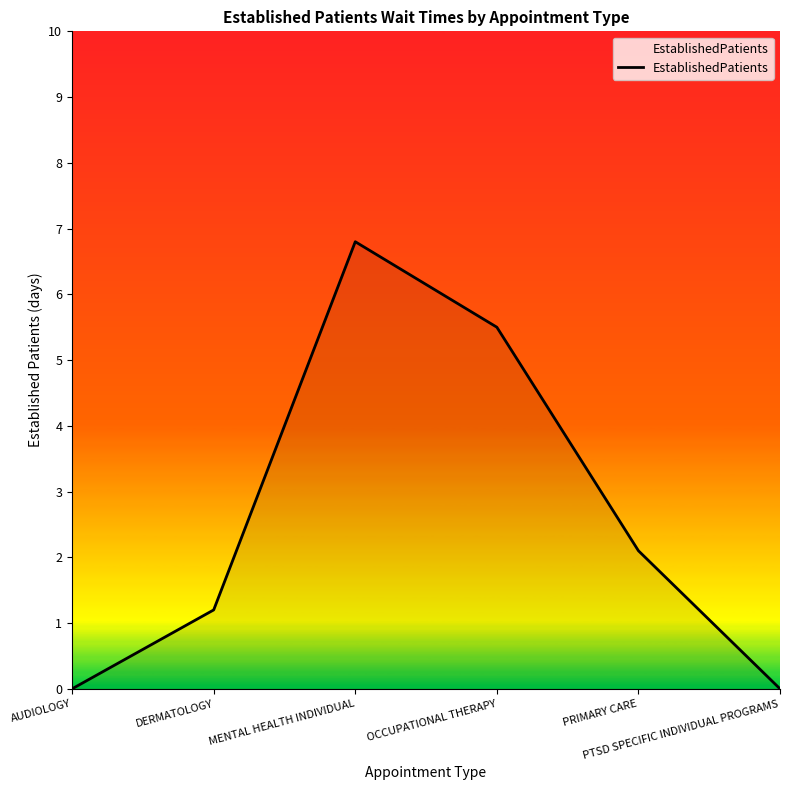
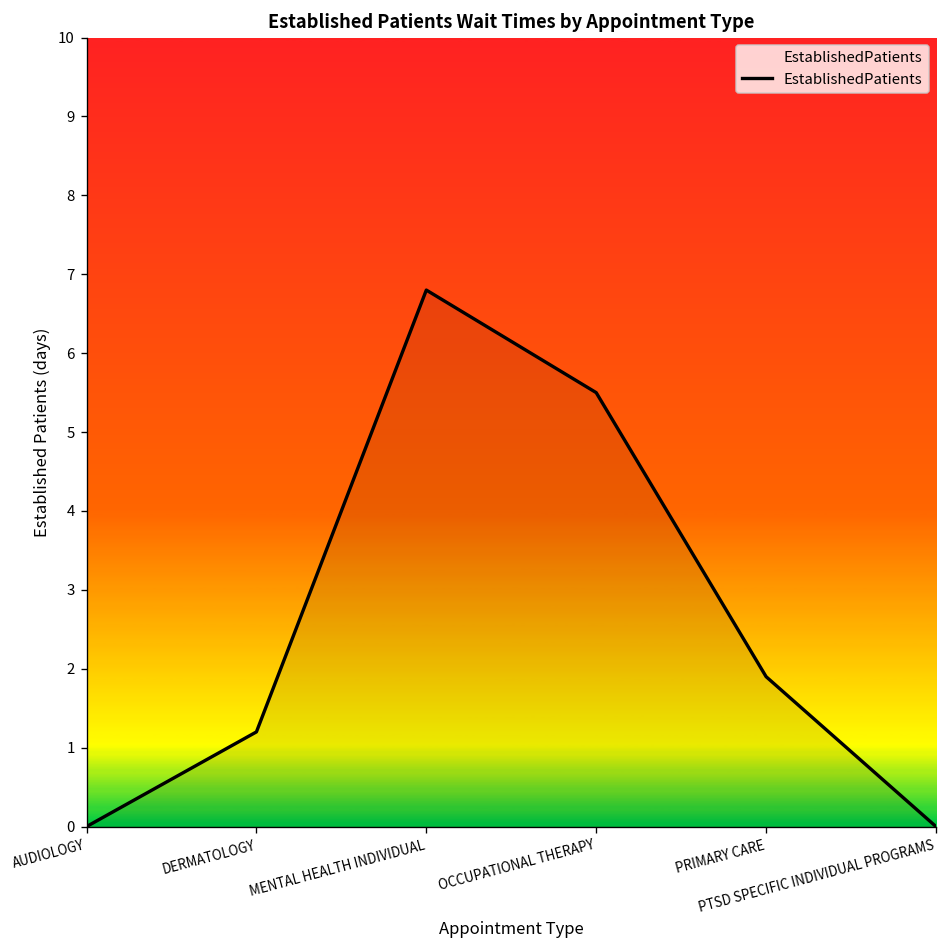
PRIMARY CARE: 2.1 -> 1.9
